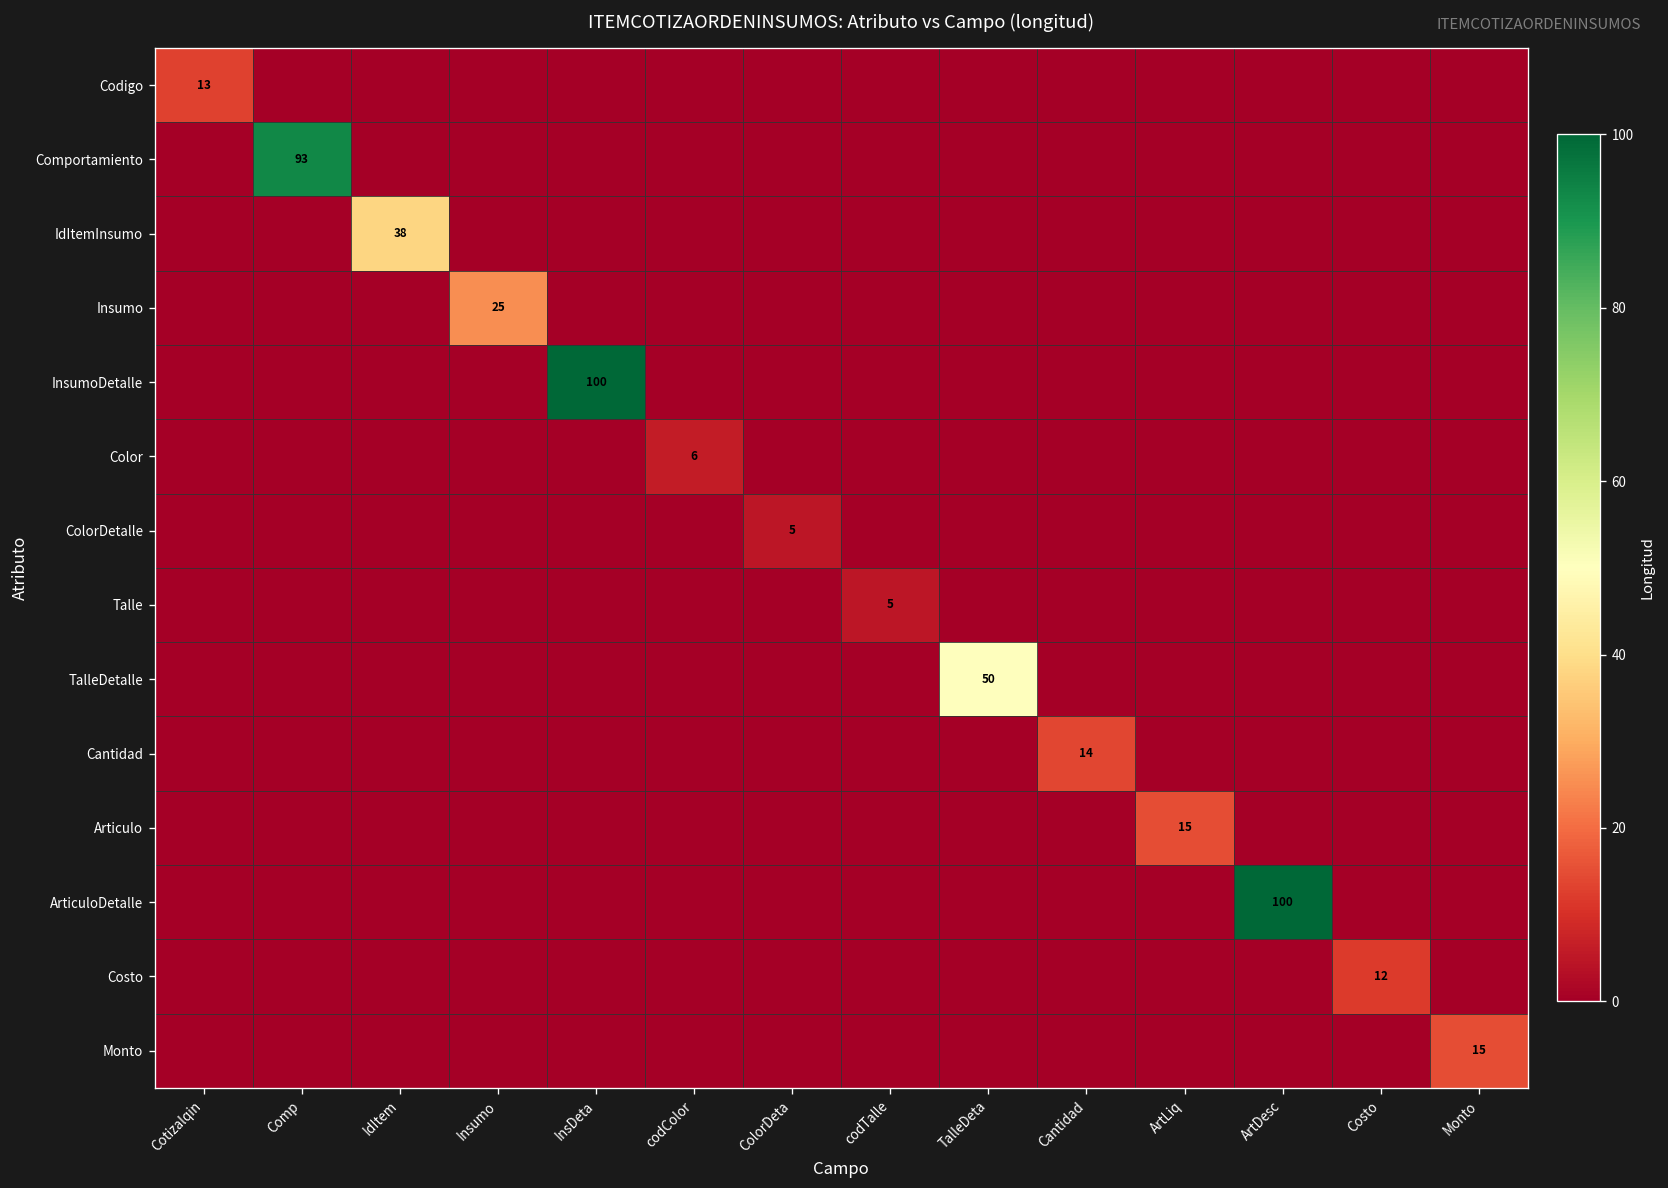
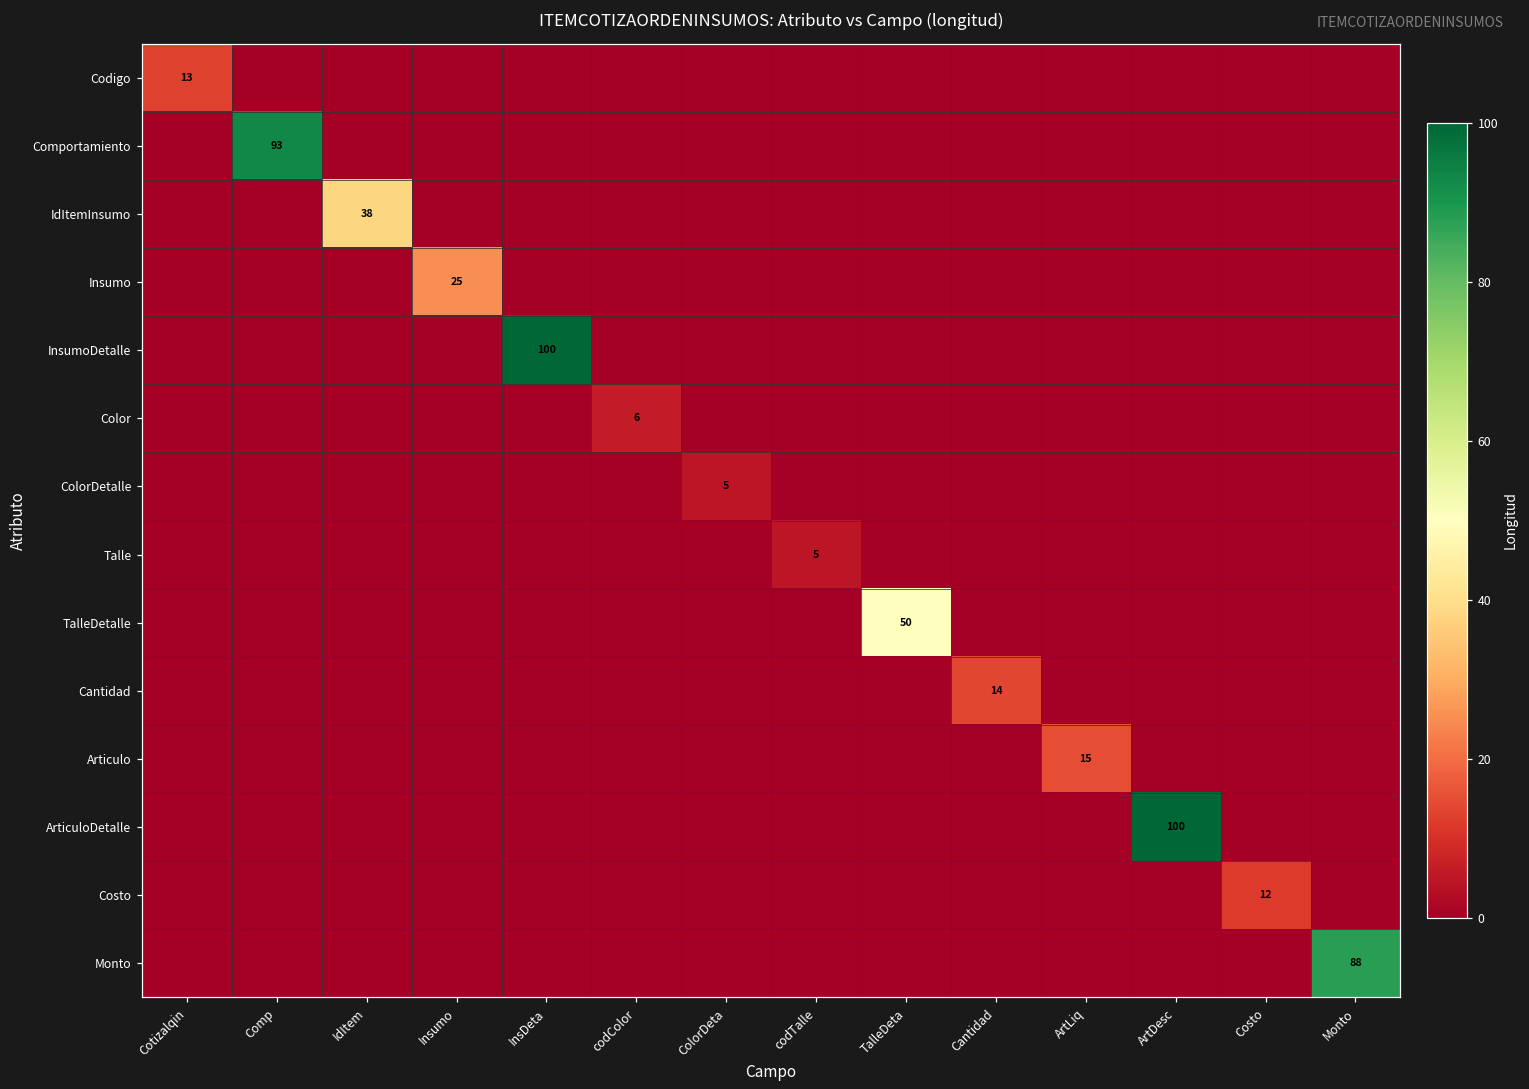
Monto, Monto: 15 -> 88
